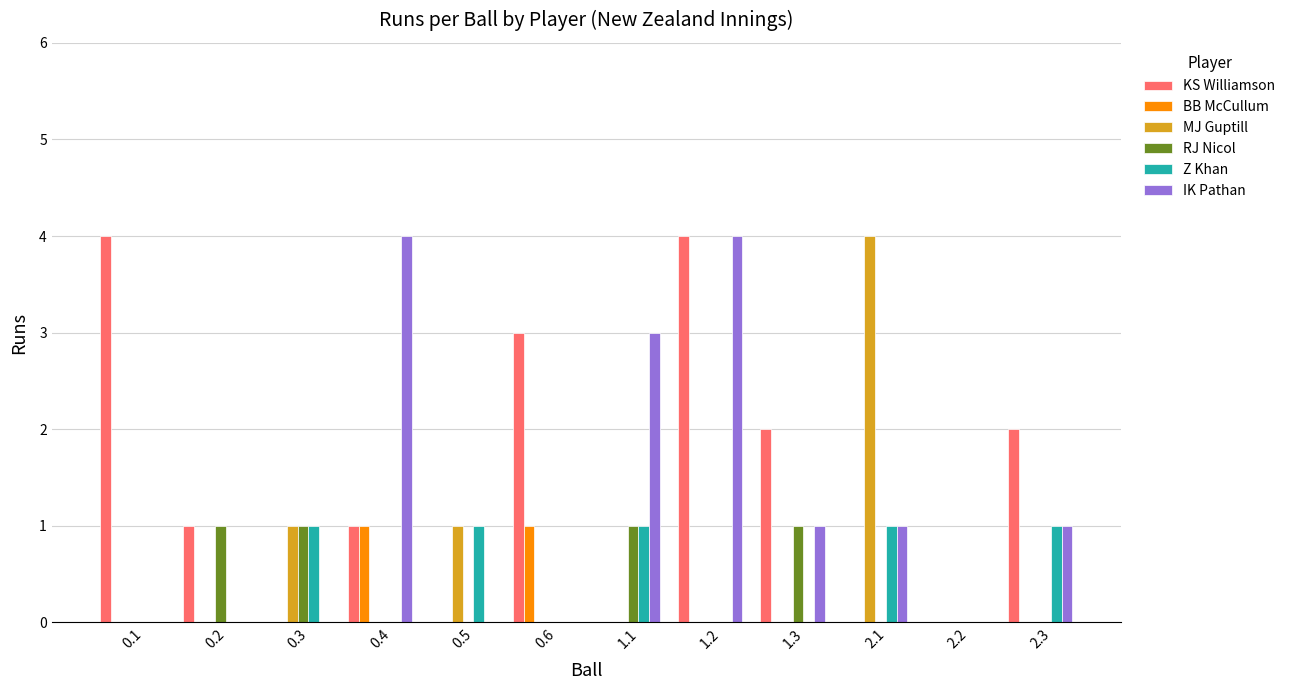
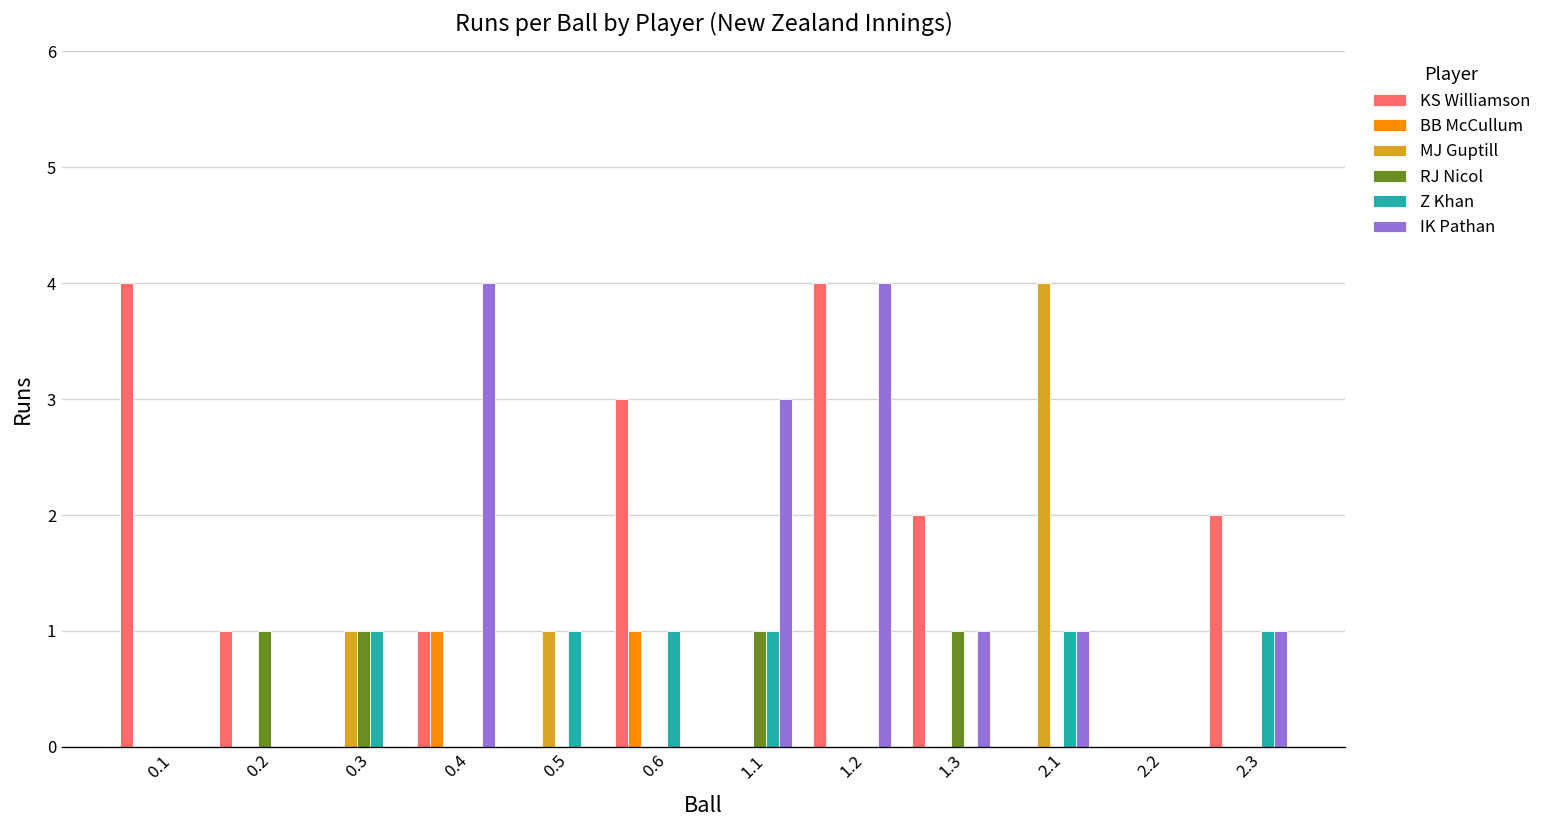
Z Khan, 0.6: 0 -> 1
